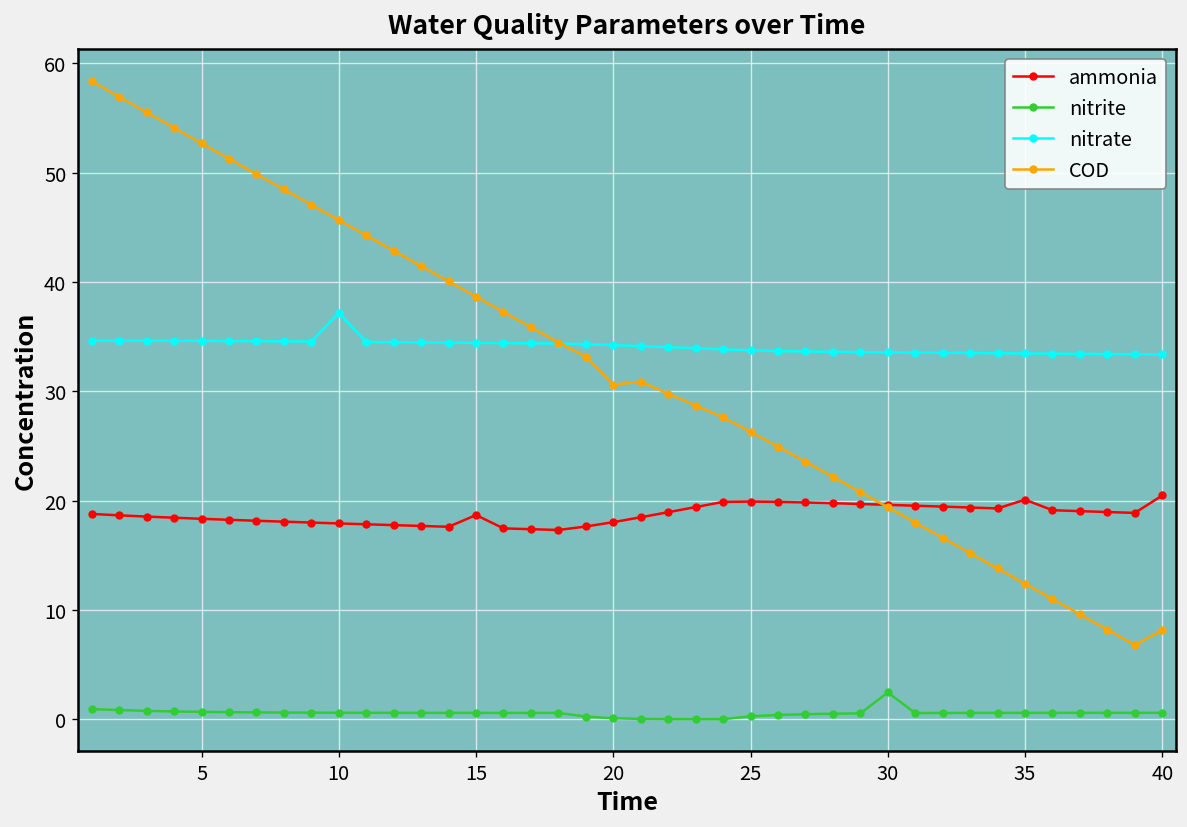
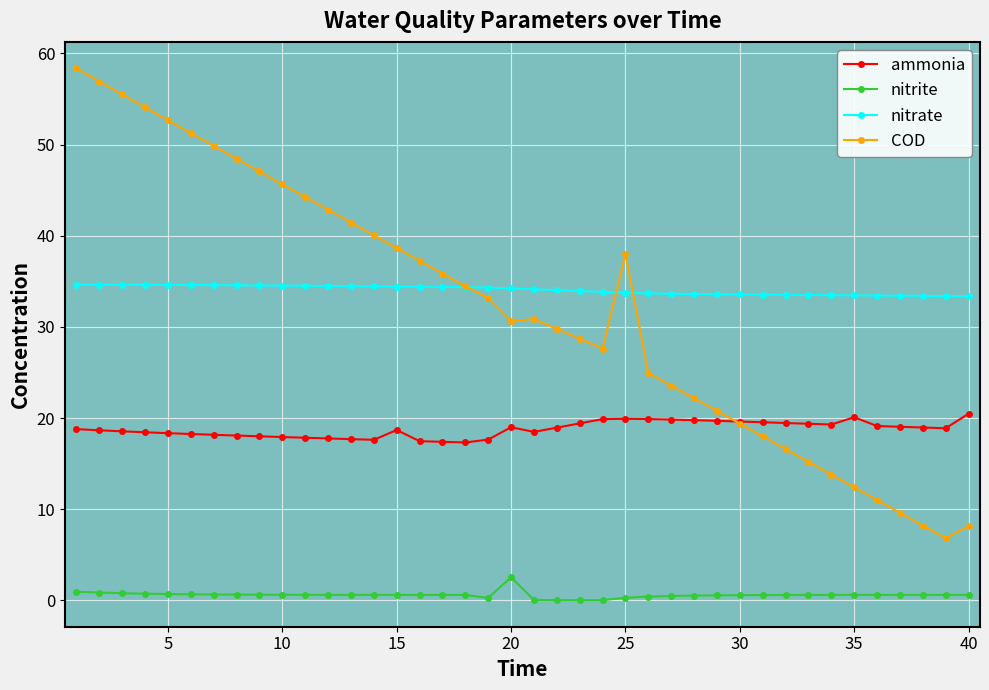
nitrate, 10: 37 -> 35
ammonia, 20: 18 -> 19
nitrite, 20: 0 -> 3
COD, 25: 26 -> 38
nitrite, 30: 2 -> 1
